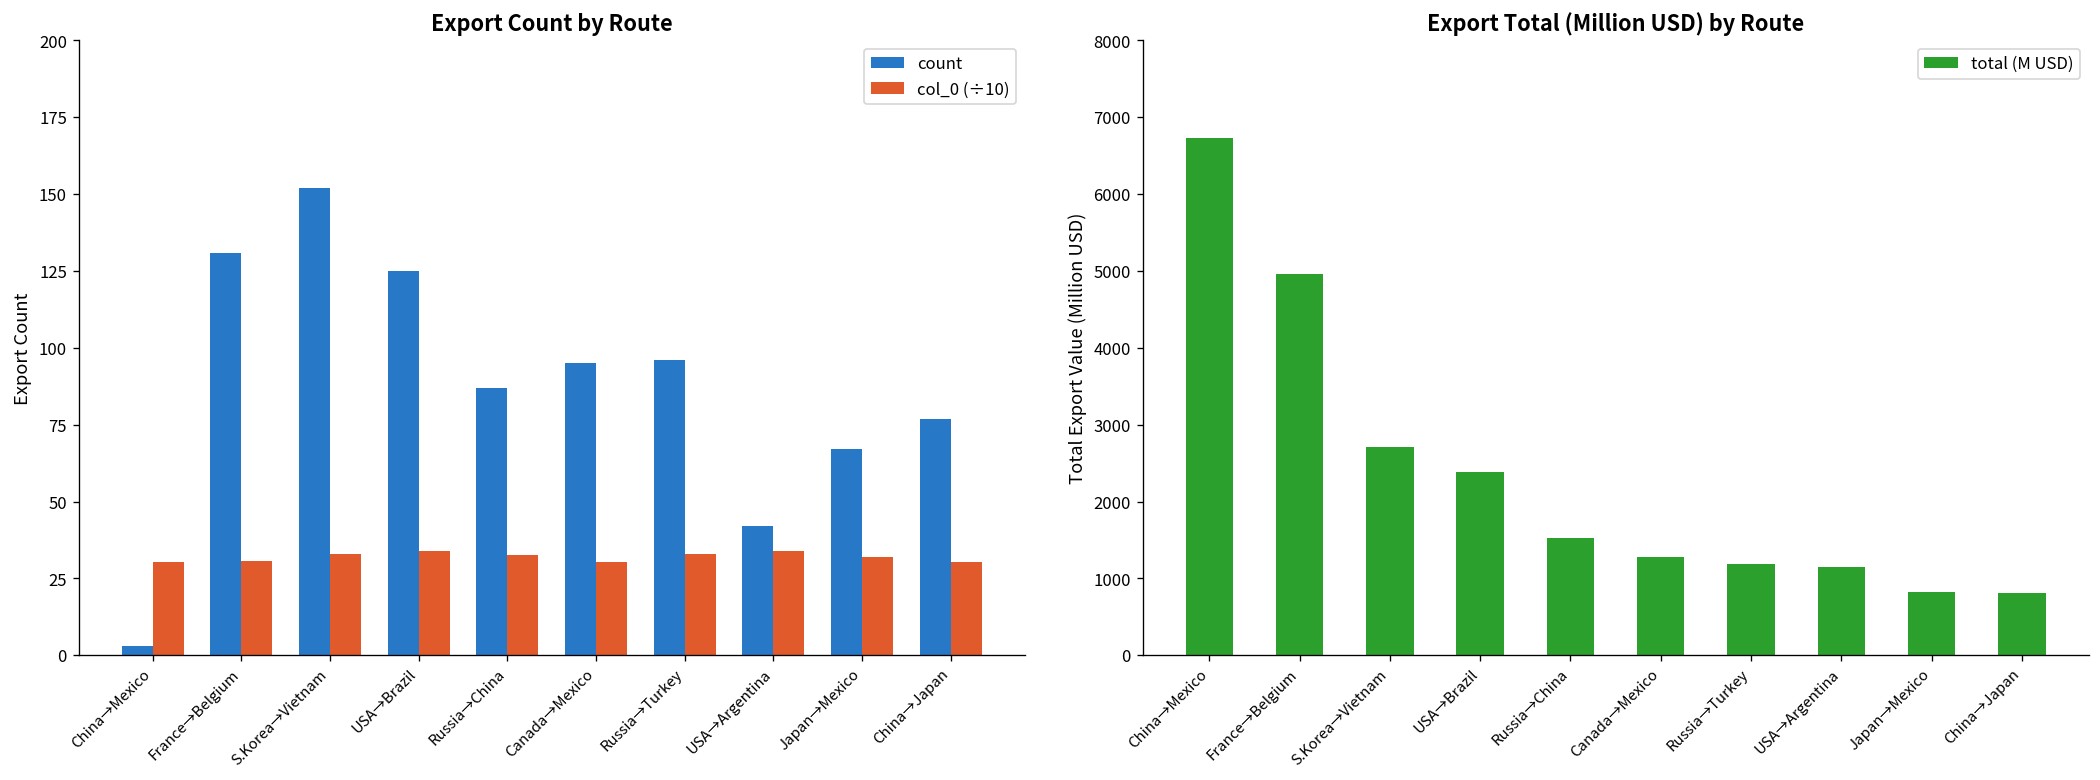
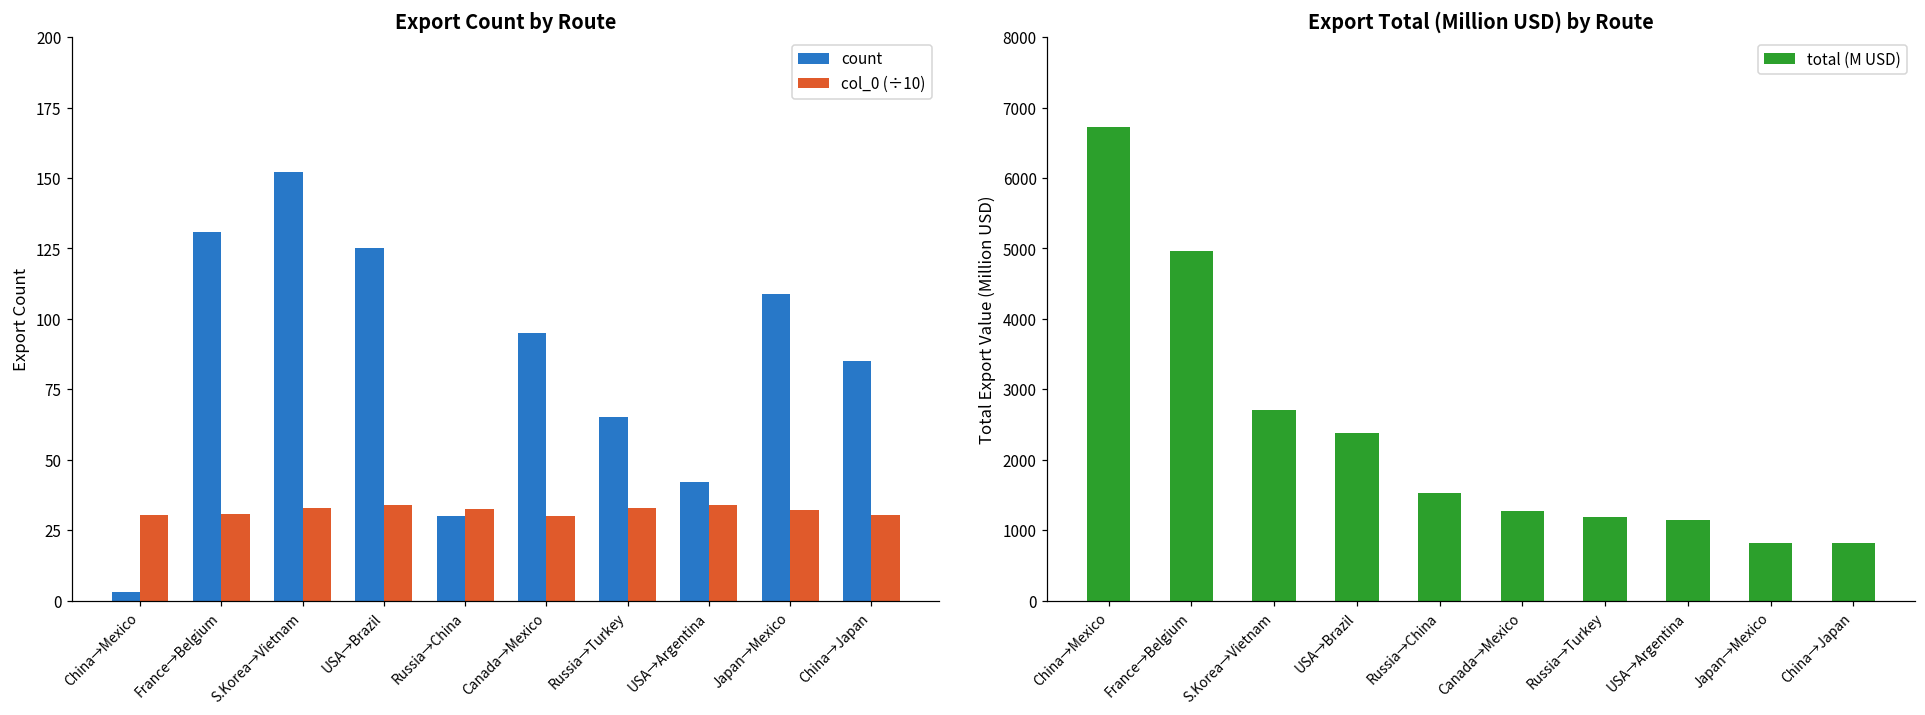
Export Count by Route, count, Russia→China: 87 -> 30
Export Count by Route, count, Russia→Turkey: 96 -> 65
Export Count by Route, count, Japan→Mexico: 67 -> 109
Export Count by Route, count, China→Japan: 77 -> 85
